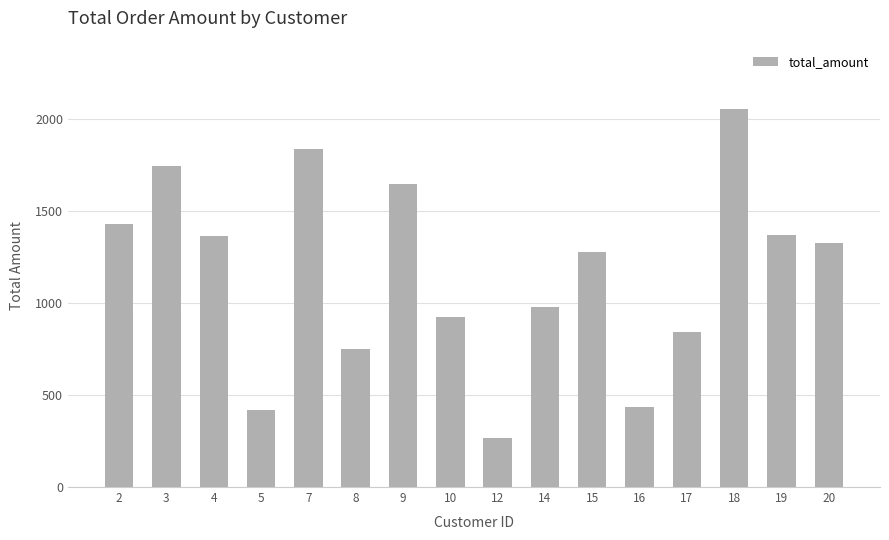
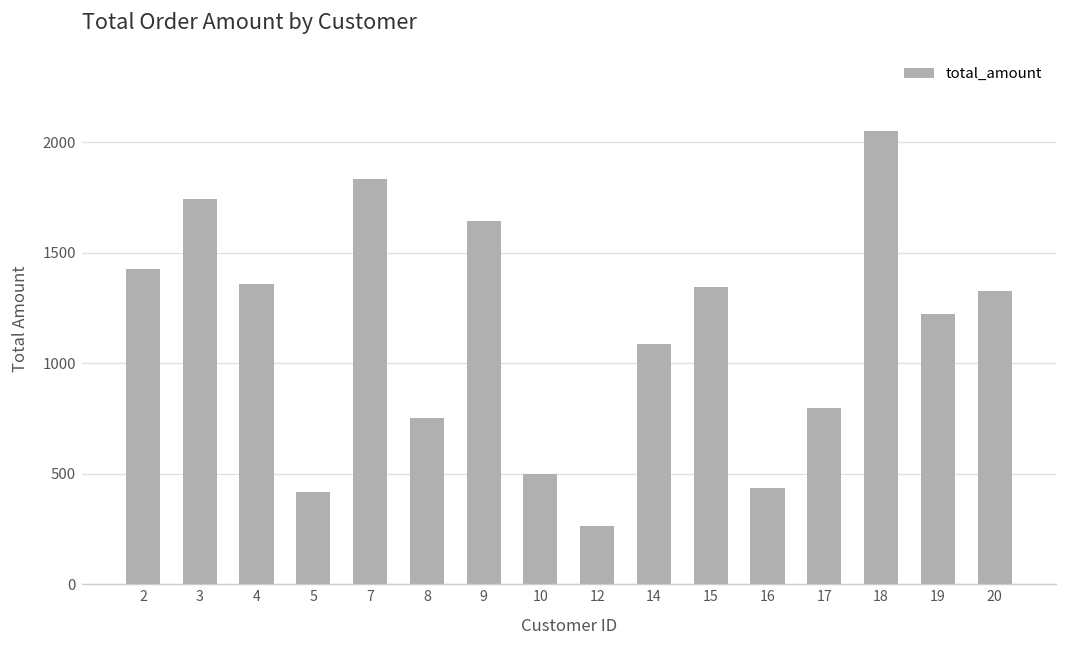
10: 920 -> 500
14: 980 -> 1090
15: 1280 -> 1350
17: 840 -> 800
19: 1370 -> 1230
